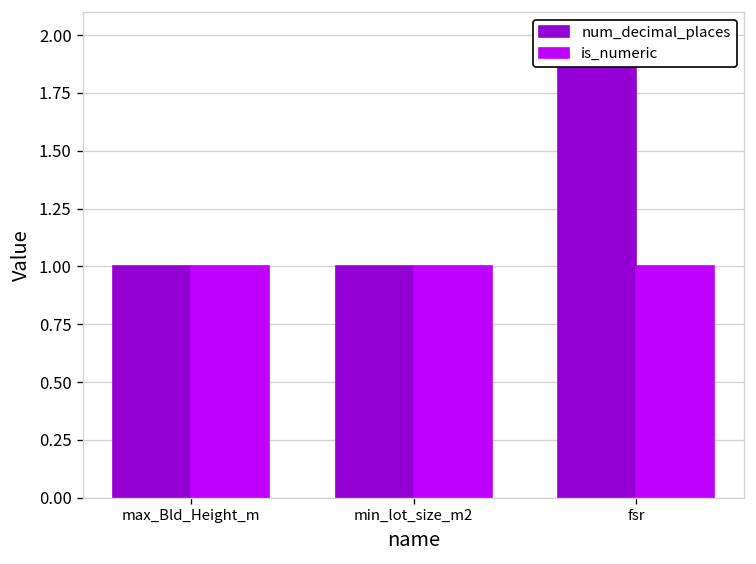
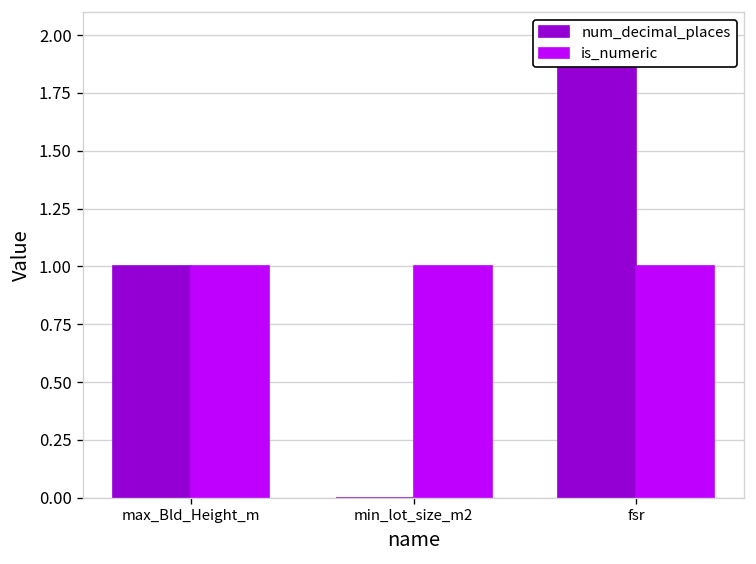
num_decimal_places, min_lot_size_m2: 1 -> 0
